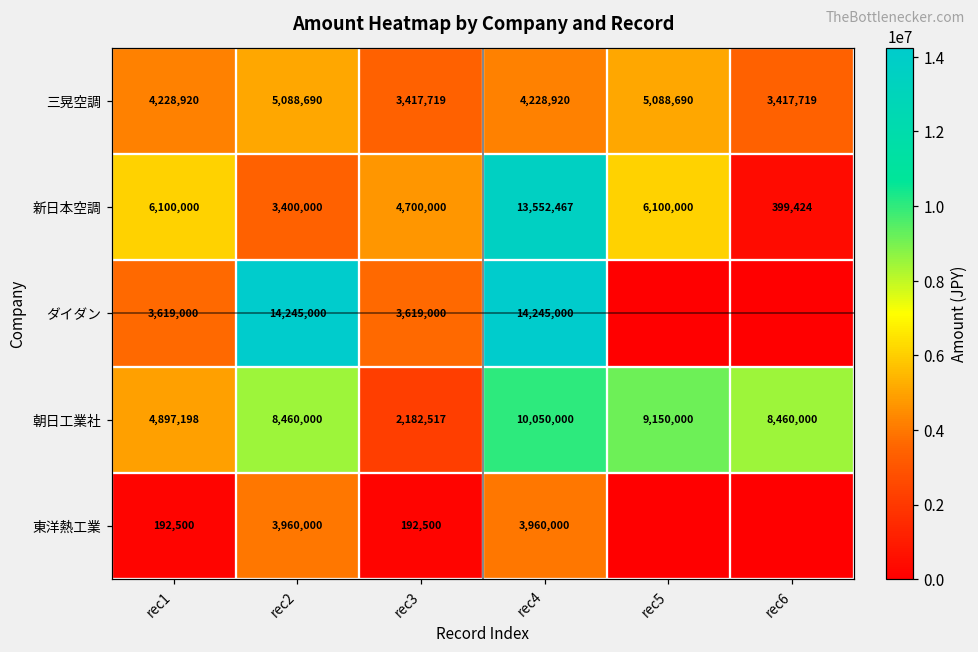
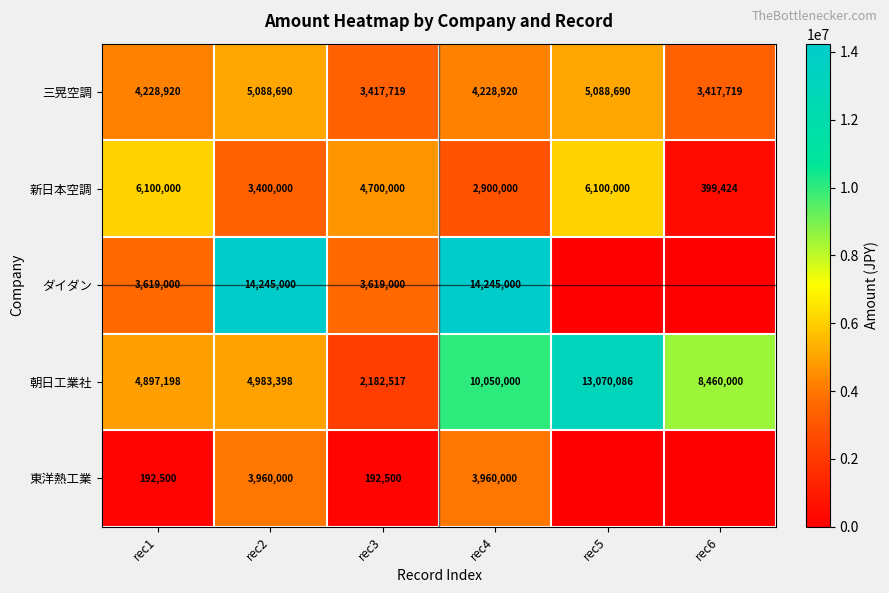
新日本空調, rec4: 13,552,467 -> 2,900,000
朝日工業社, rec2: 8,460,000 -> 4,983,398
朝日工業社, rec5: 9,150,000 -> 13,070,086
